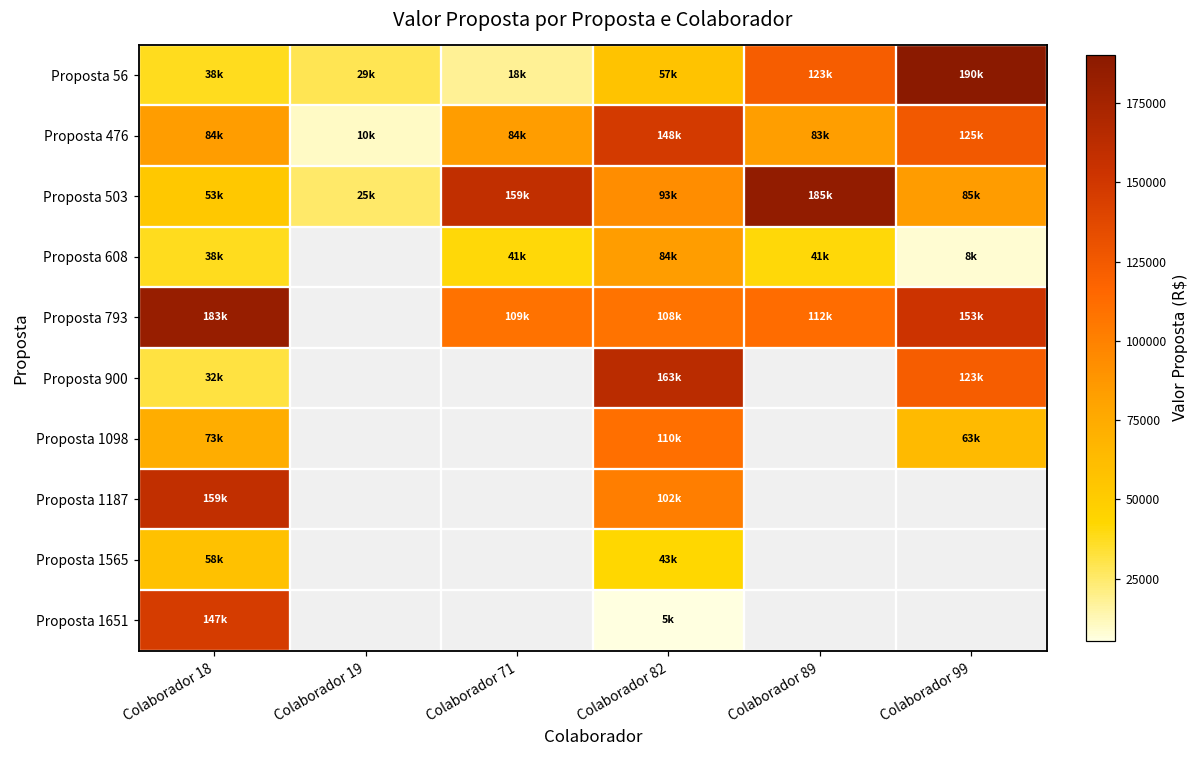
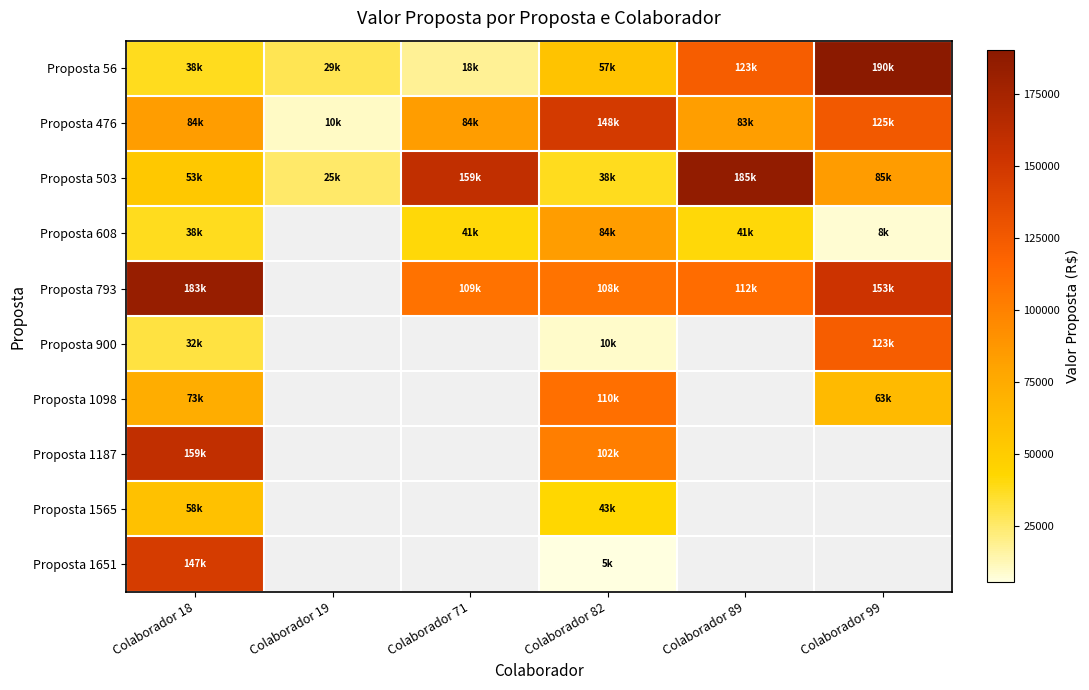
Proposta 503, Colaborador 82: 93k -> 38k
Proposta 900, Colaborador 82: 163k -> 10k
